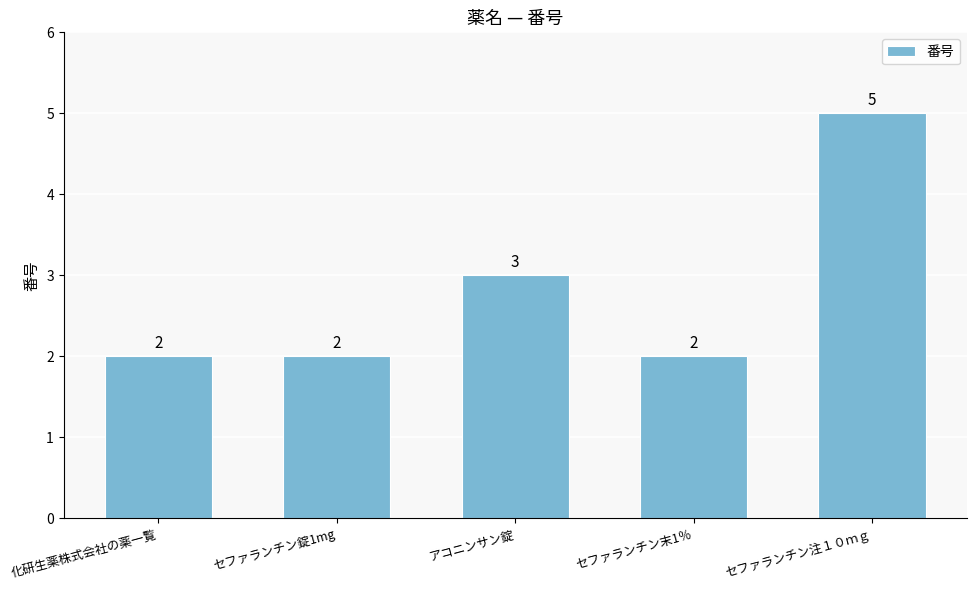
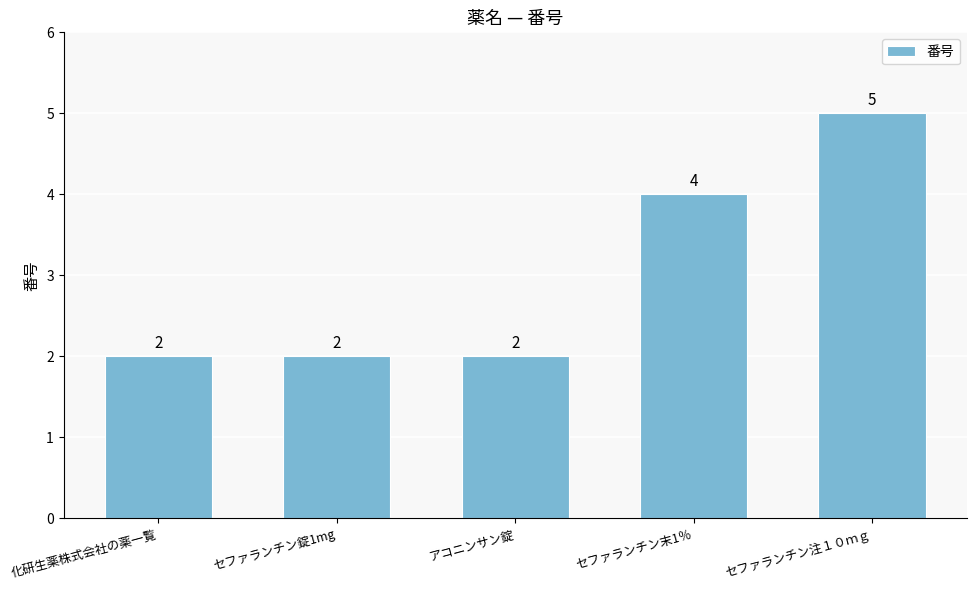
アコニンサン錠: 3 -> 2
セファランチン末1％: 2 -> 4
